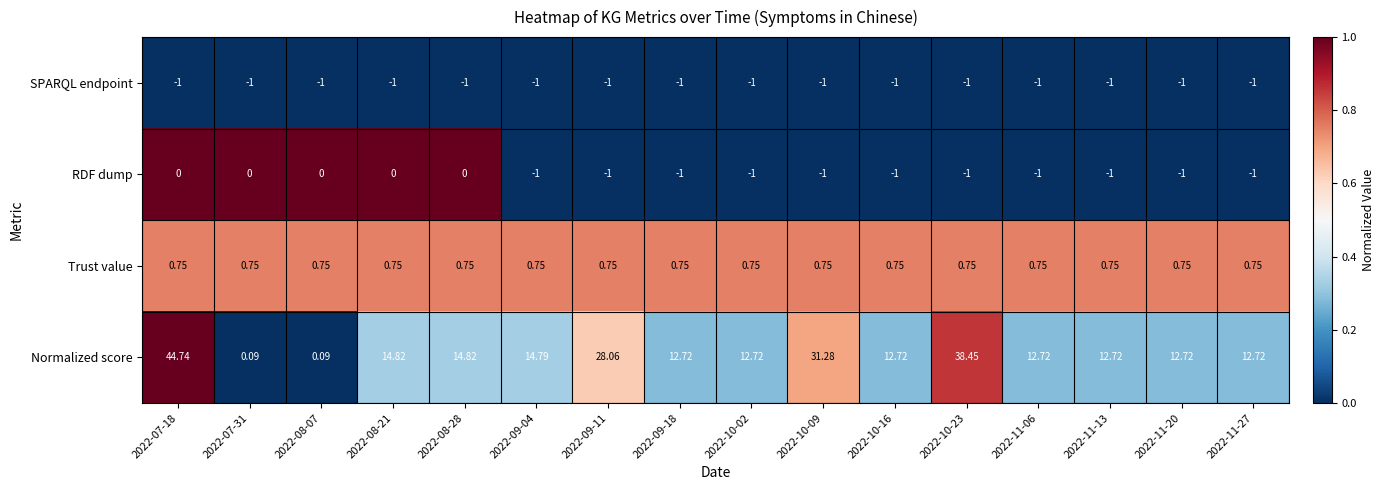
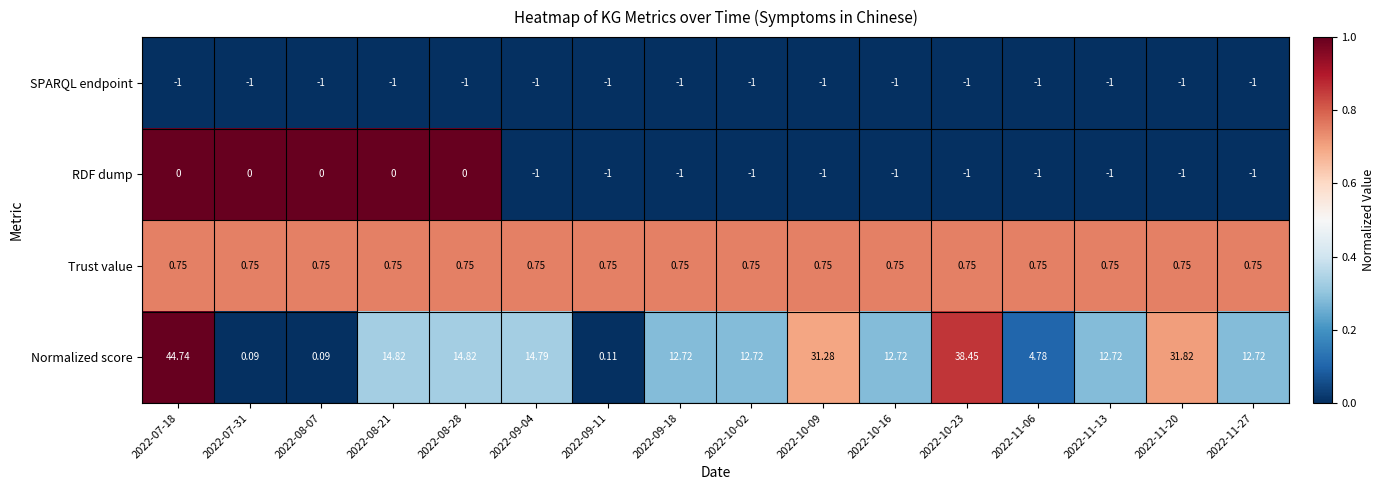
Normalized score, 2022-09-11: 28.06 -> 0.11
Normalized score, 2022-11-06: 12.72 -> 4.78
Normalized score, 2022-11-20: 12.72 -> 31.82
